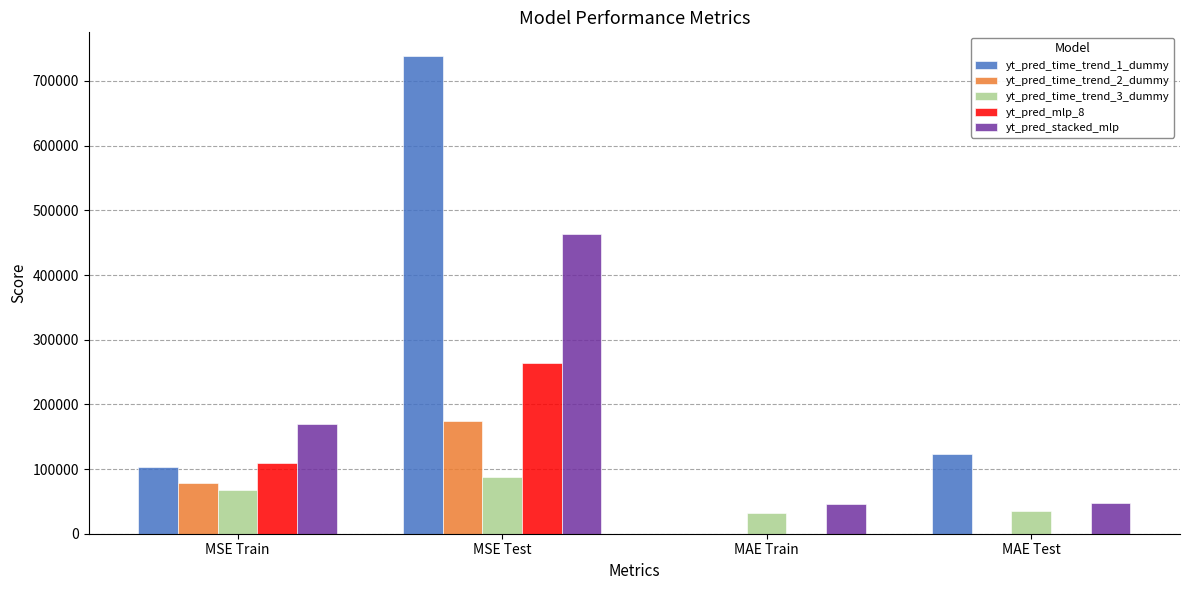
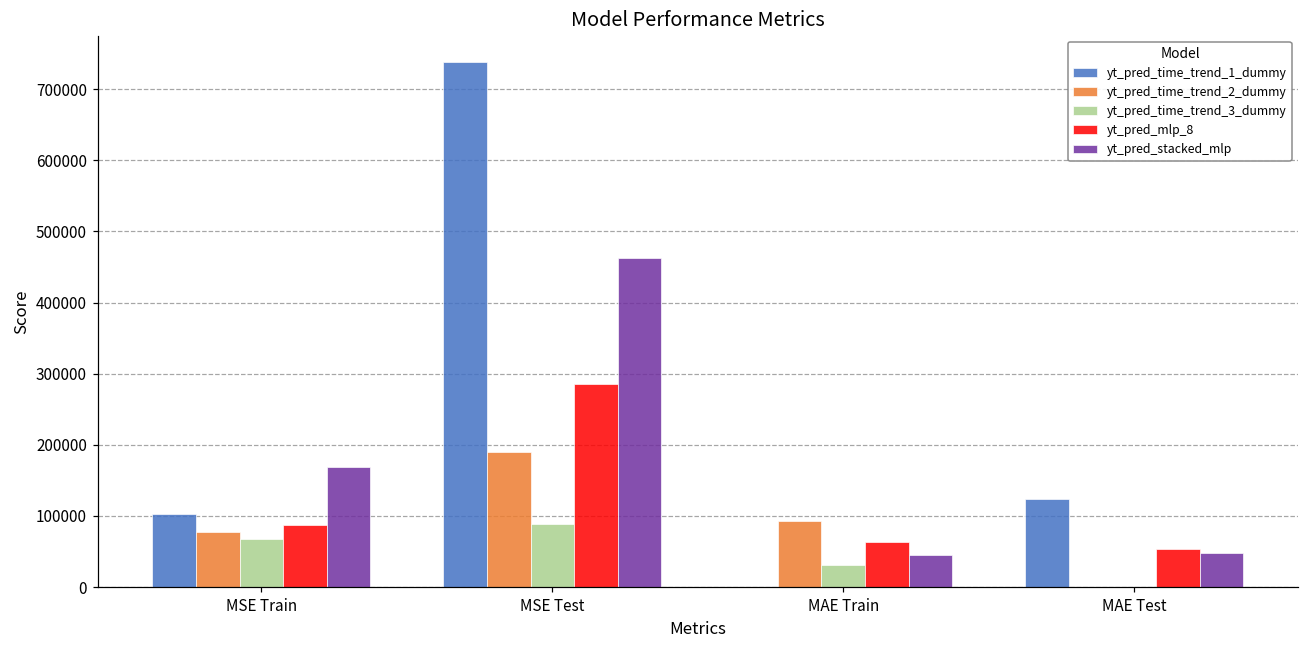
yt_pred_mlp_8, MSE Train: 110000 -> 90000
yt_pred_time_trend_2_dummy, MSE Test: 170000 -> 190000
yt_pred_mlp_8, MSE Test: 260000 -> 290000
yt_pred_time_trend_2_dummy, MAE Train: 0 -> 90000
yt_pred_mlp_8, MAE Train: 0 -> 60000
yt_pred_time_trend_3_dummy, MAE Test: 30000 -> 0
yt_pred_mlp_8, MAE Test: 0 -> 50000
